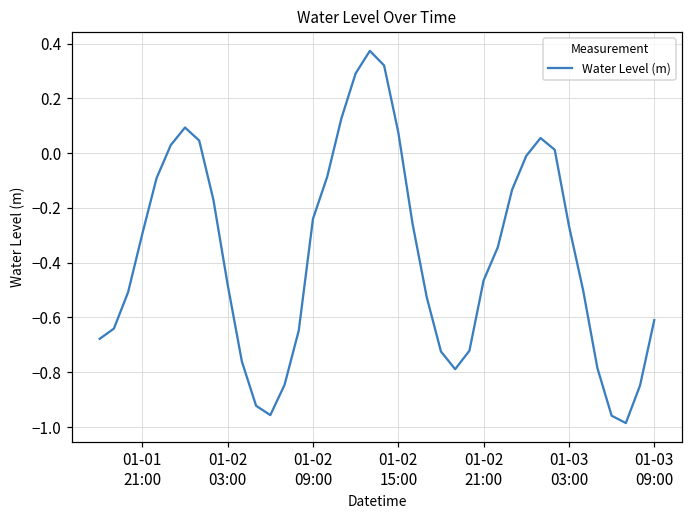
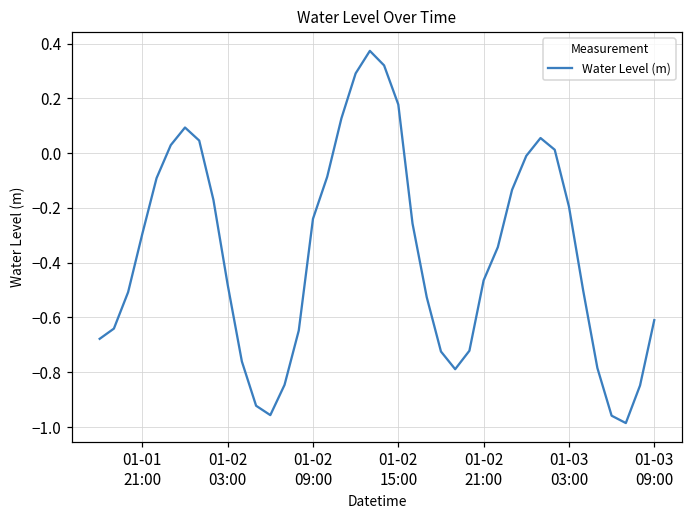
01-02 15:00: 0.08 -> 0.18
01-03 03:00: -0.27 -> -0.20
